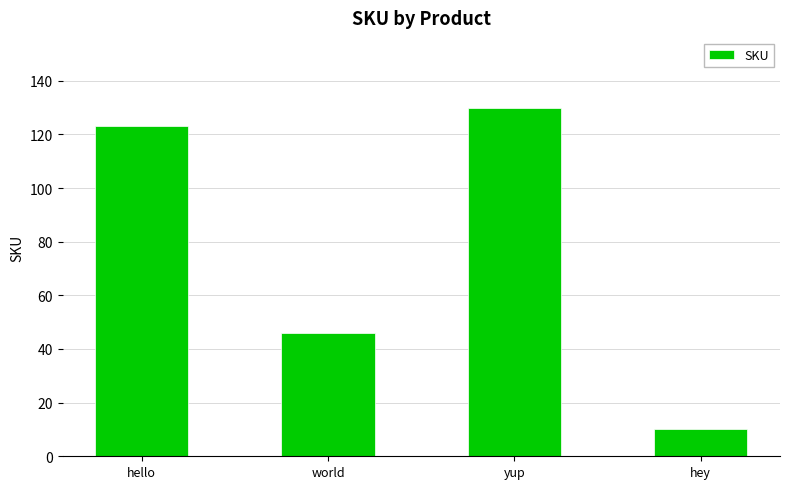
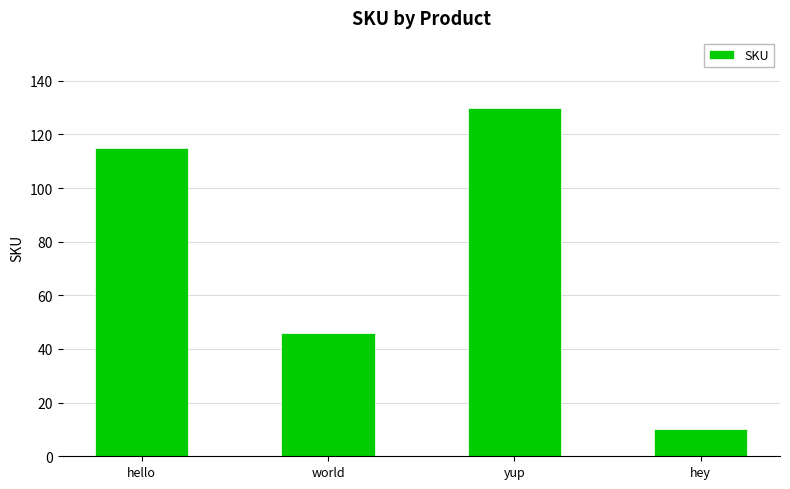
hello: 123 -> 115
